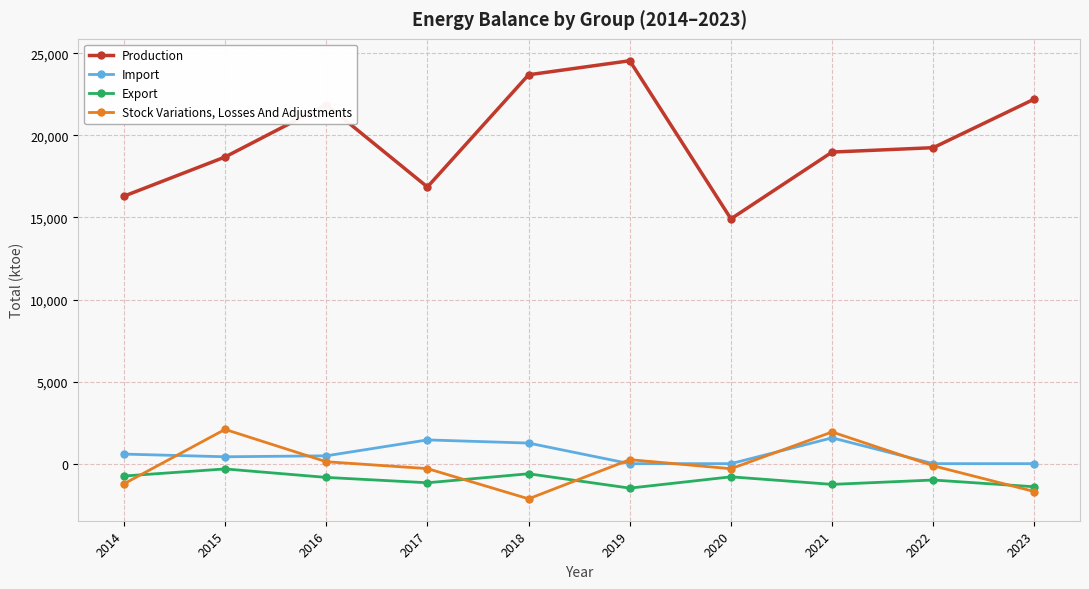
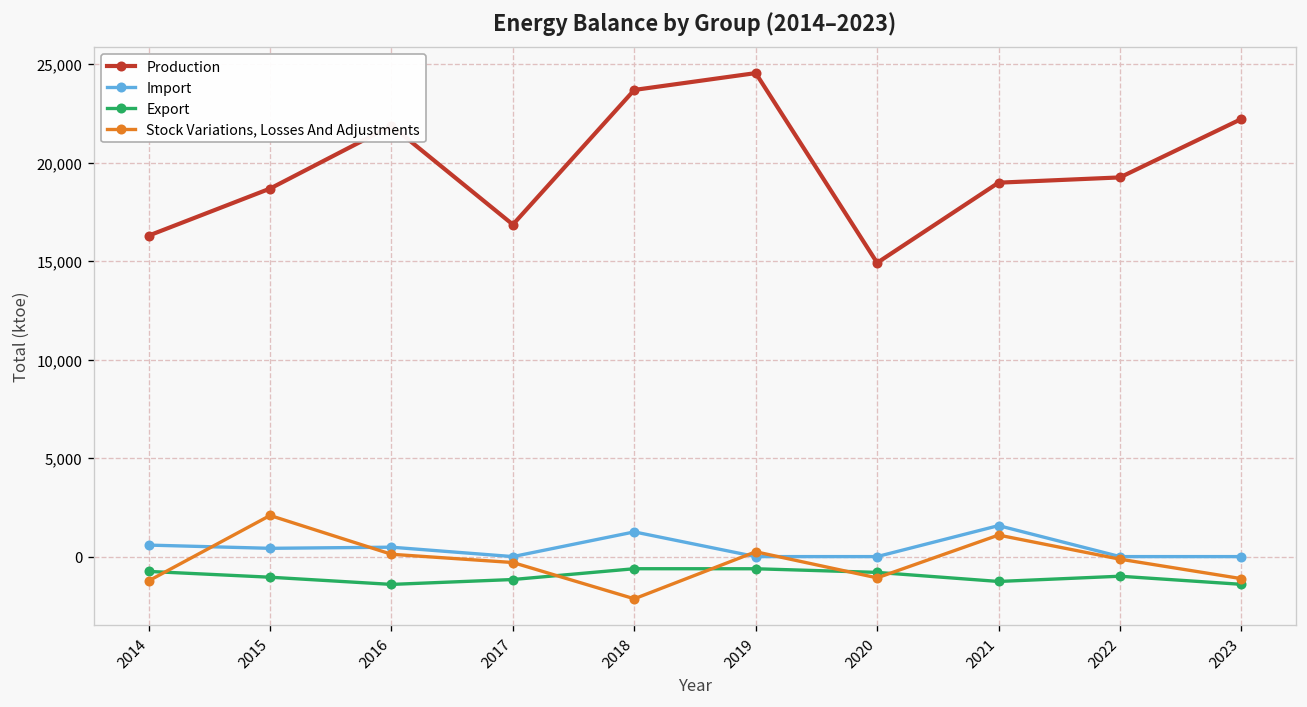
Export, 2015: -300 -> -1,000
Export, 2016: -800 -> -1,400
Import, 2017: 1,400 -> 0
Export, 2019: -1,500 -> -600
Stock Variations, Losses And Adjustments, 2020: -300 -> -1,100
Stock Variations, Losses And Adjustments, 2021: 1,900 -> 1,100
Stock Variations, Losses And Adjustments, 2023: -1,700 -> -1,100
